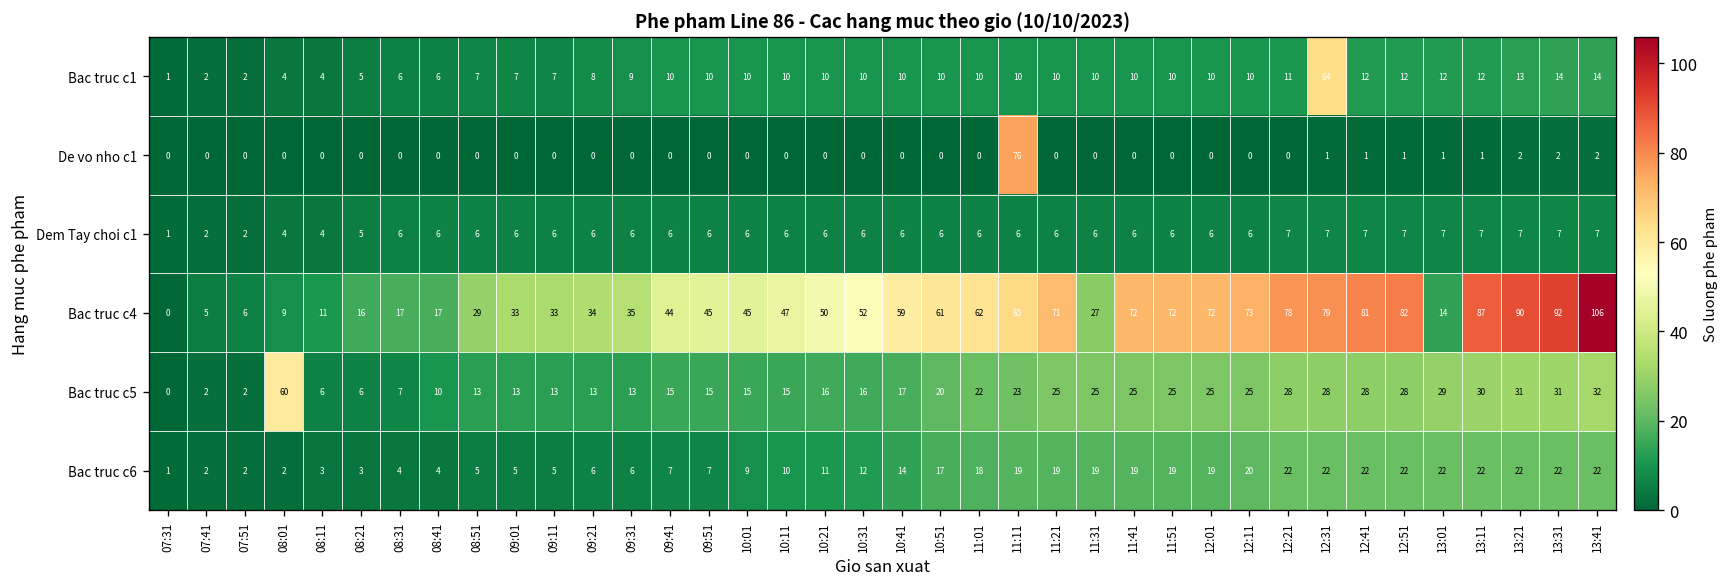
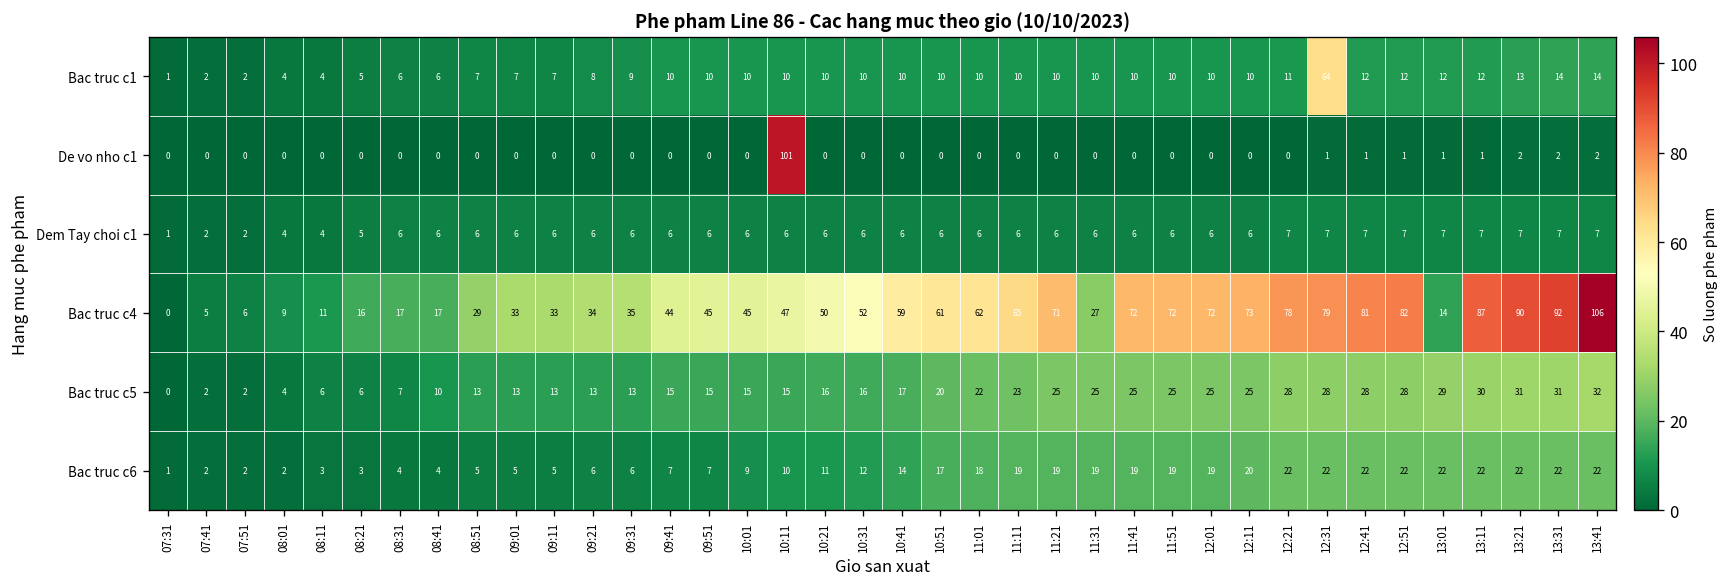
De vo nho c1, 10:11: 0 -> 101
De vo nho c1, 11:11: 76 -> 0
Bac truc c5, 08:01: 60 -> 4
